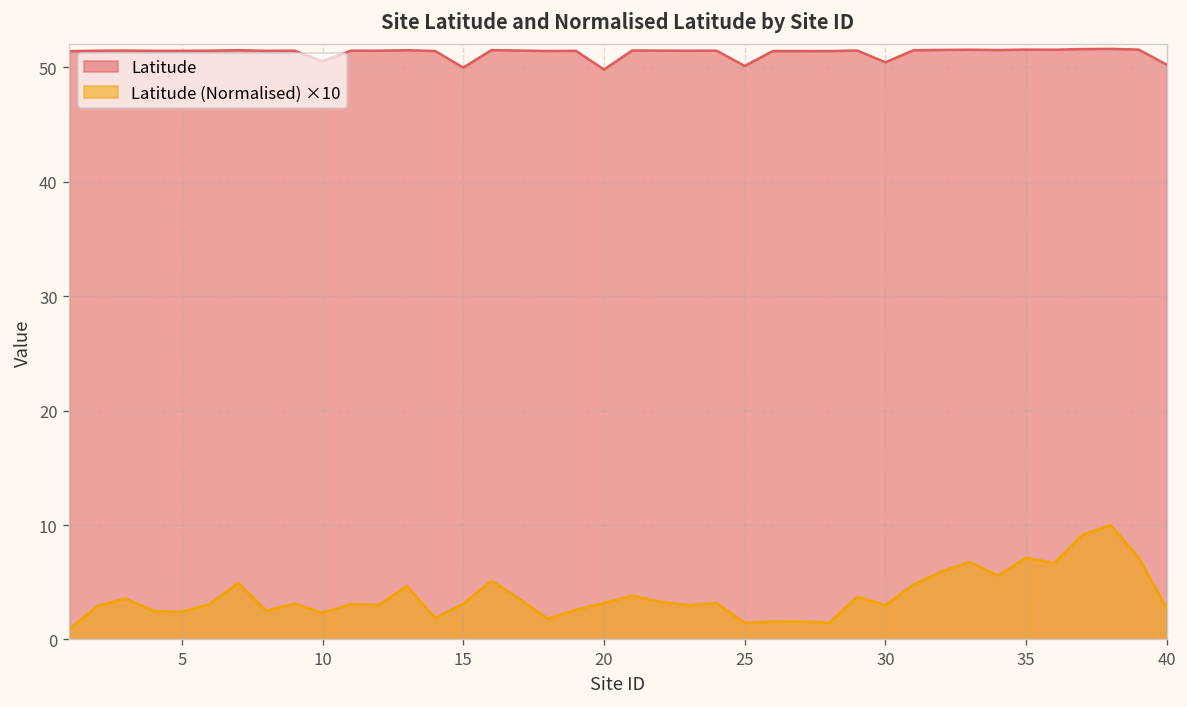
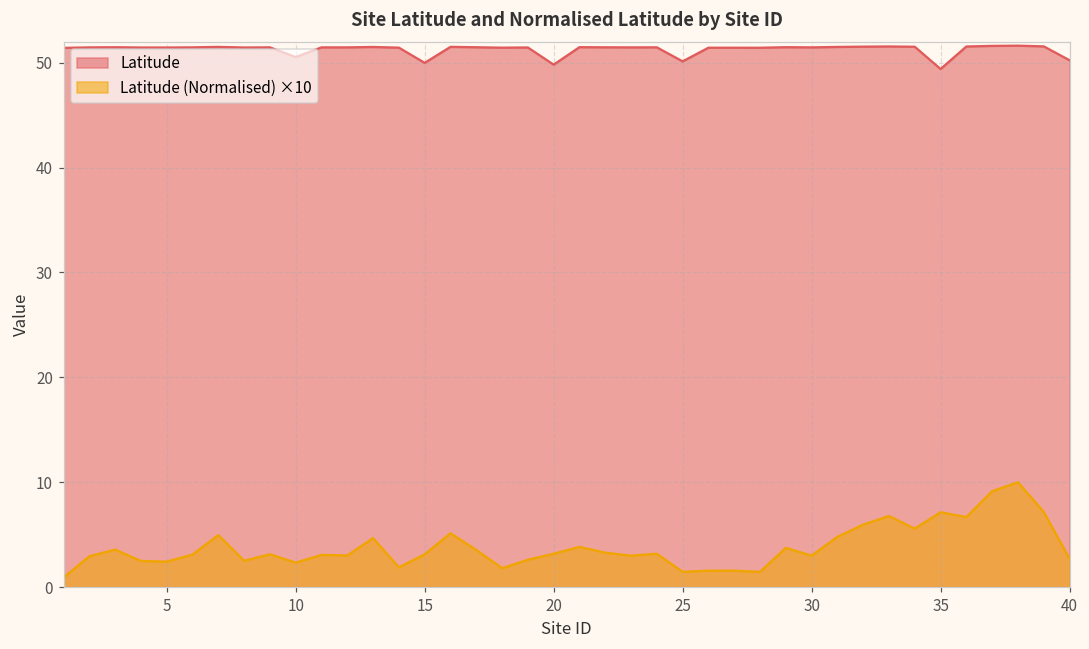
Latitude, 30: 50 -> 51
Latitude, 35: 52 -> 49
